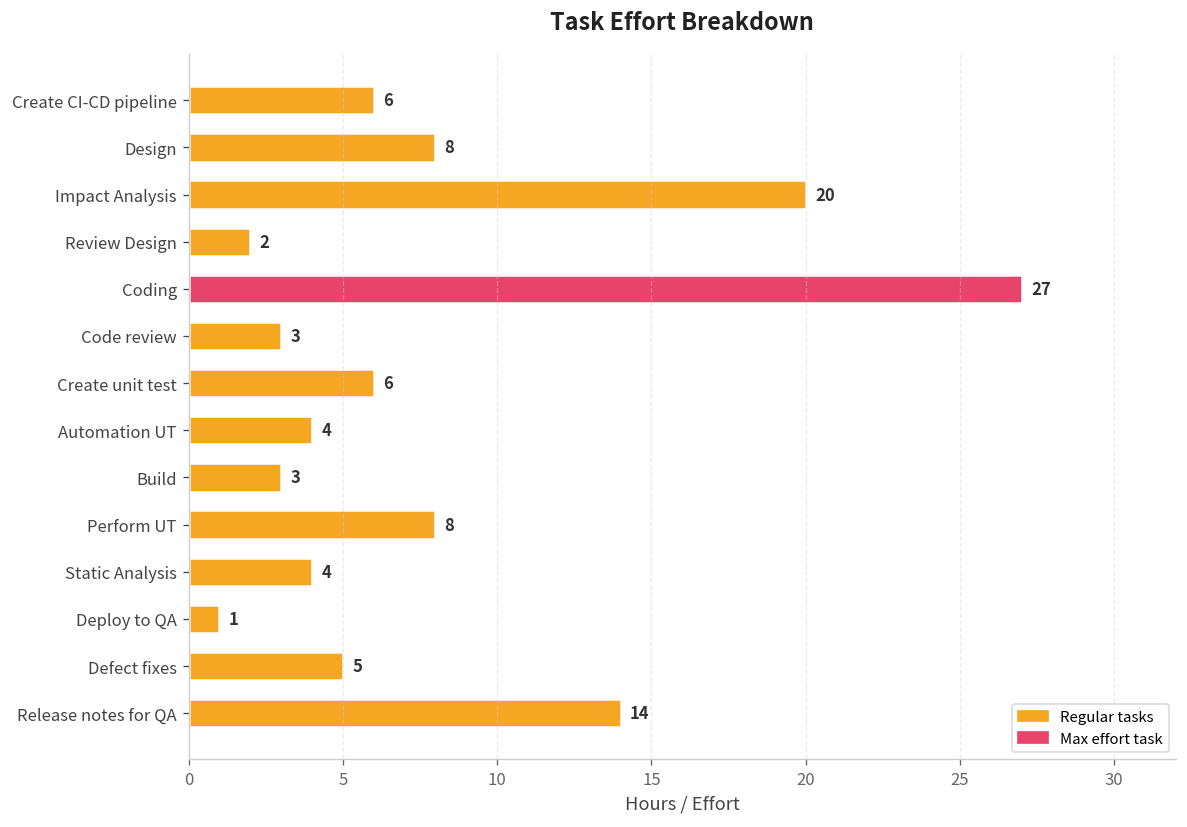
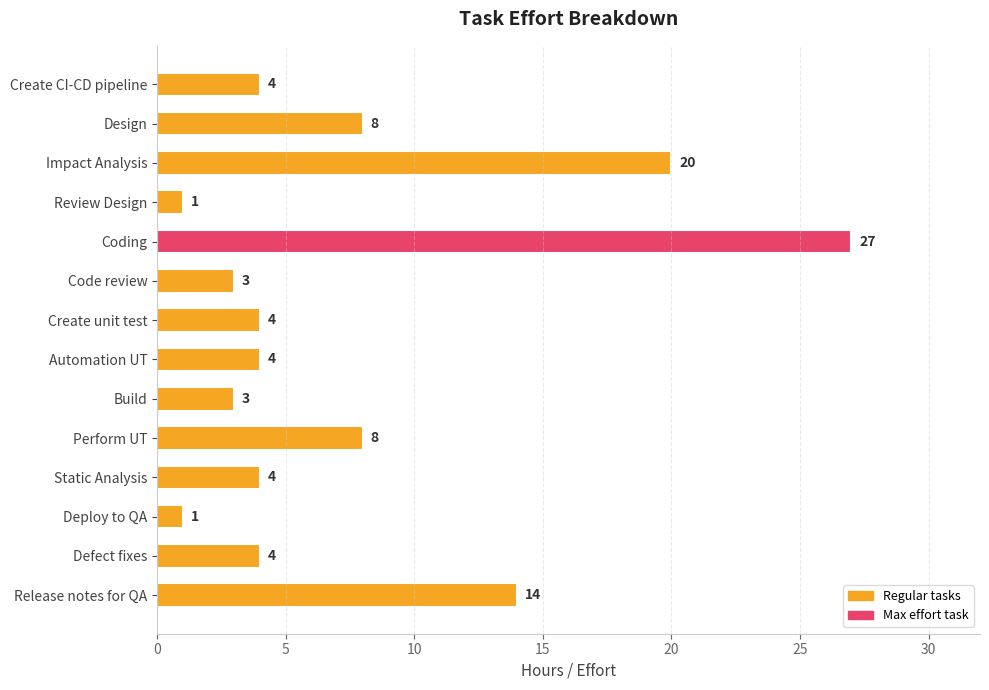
Create CI-CD pipeline: 6 -> 4
Review Design: 2 -> 1
Create unit test: 6 -> 4
Defect fixes: 5 -> 4
